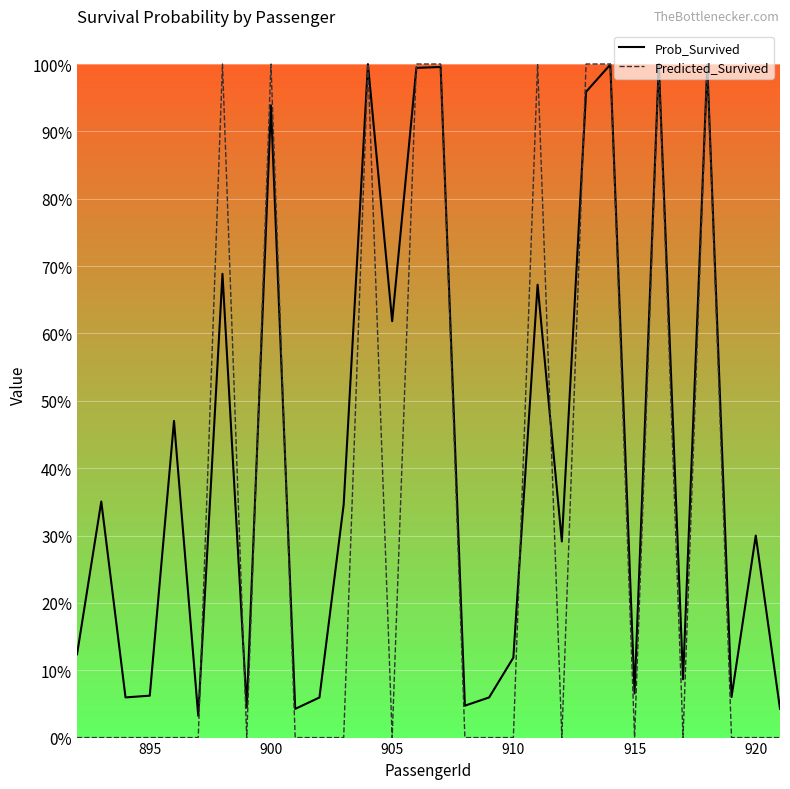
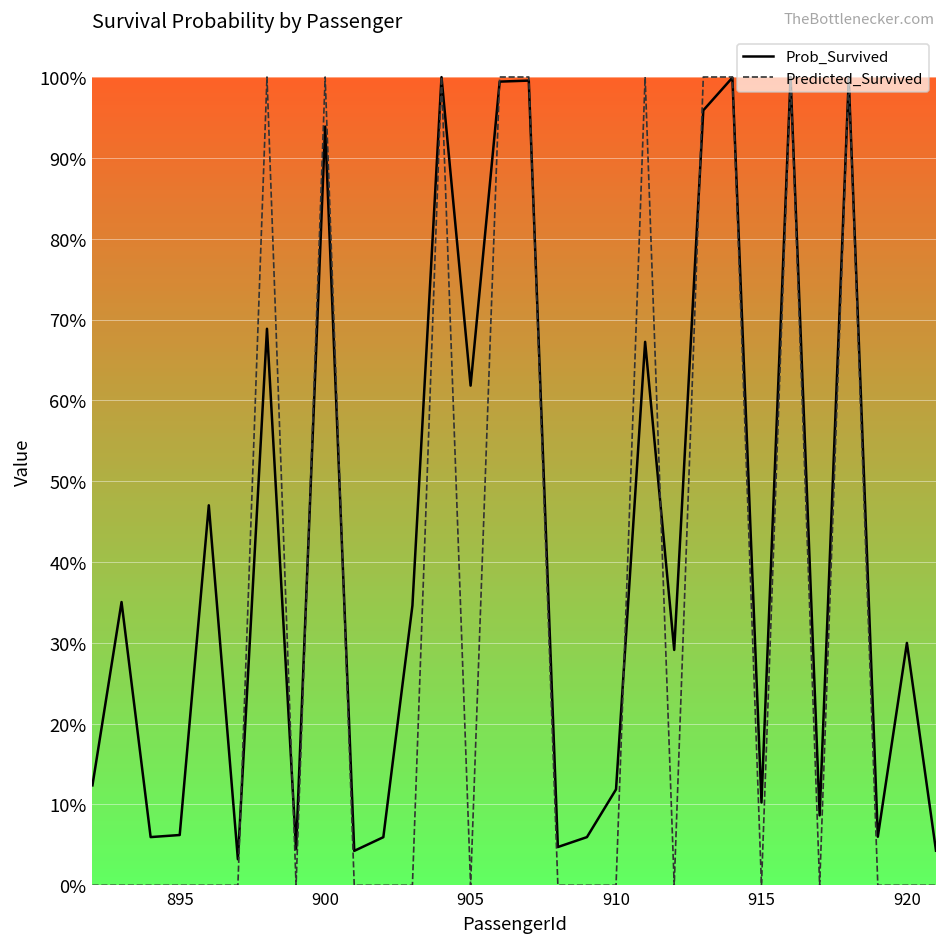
Prob_Survived, 915: 7% -> 10%
